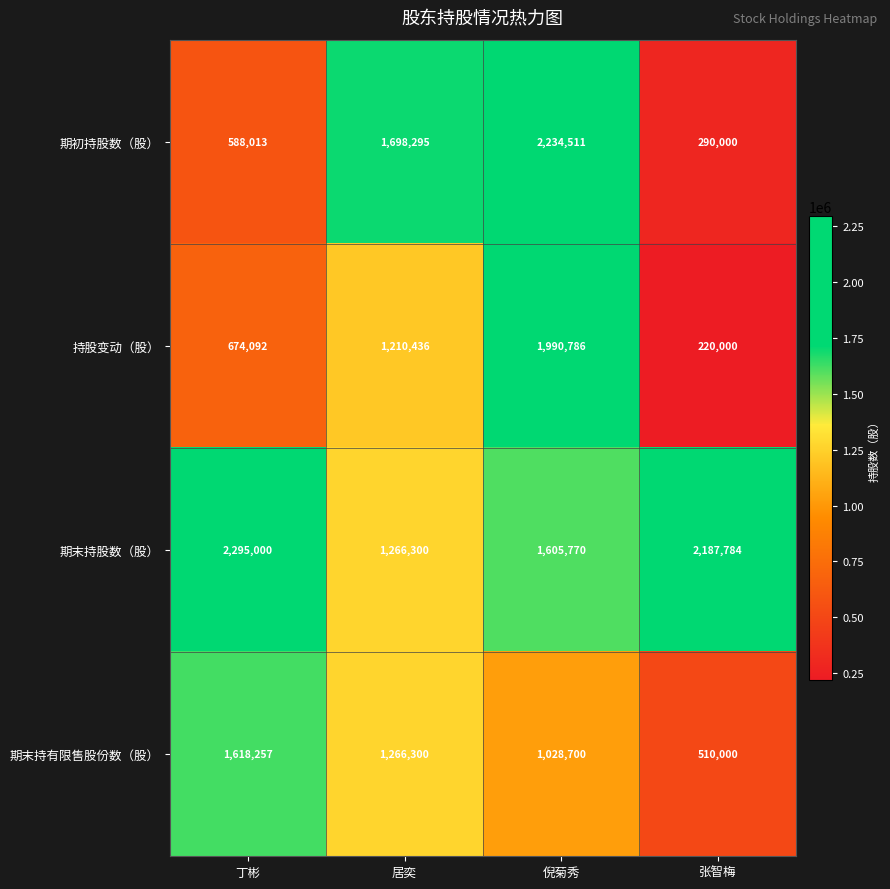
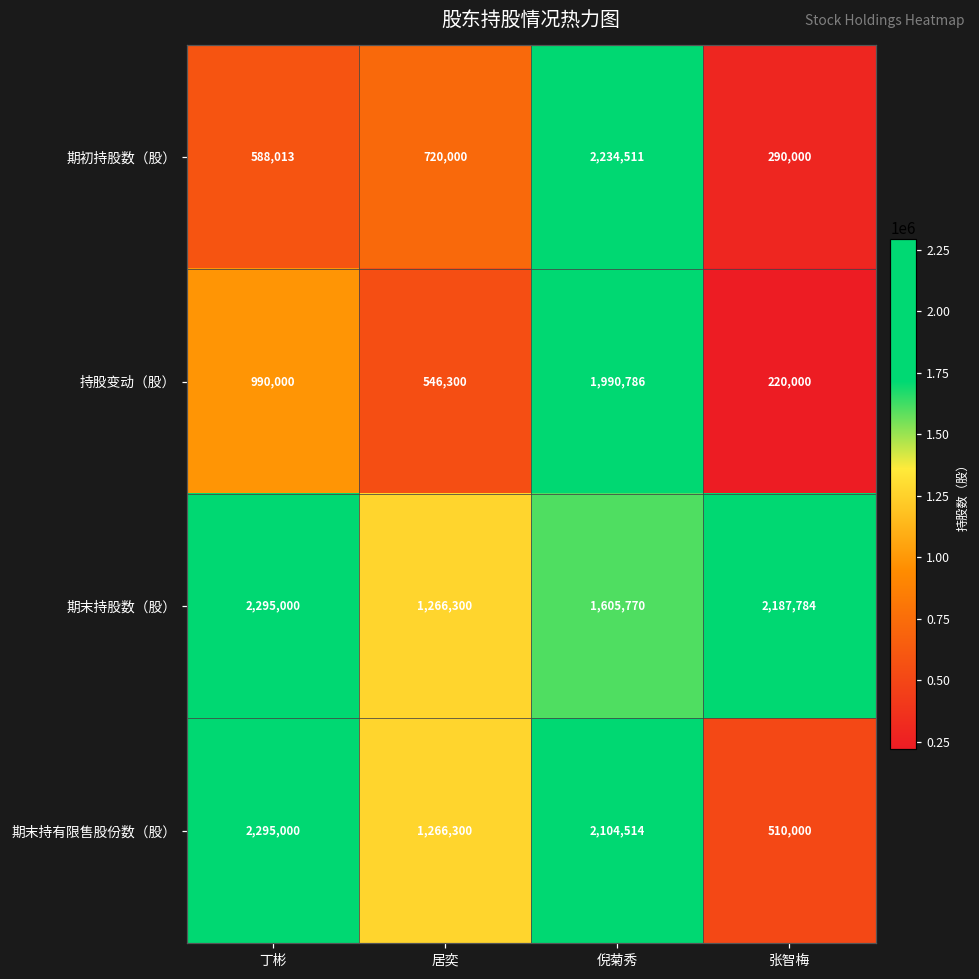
期初持股数（股）, 居奕: 1,698,295 -> 720,000
持股变动（股）, 丁彬: 674,092 -> 990,000
持股变动（股）, 居奕: 1,210,436 -> 546,300
期末持有限售股份数（股）, 丁彬: 1,618,257 -> 2,295,000
期末持有限售股份数（股）, 倪菊秀: 1,028,700 -> 2,104,514
